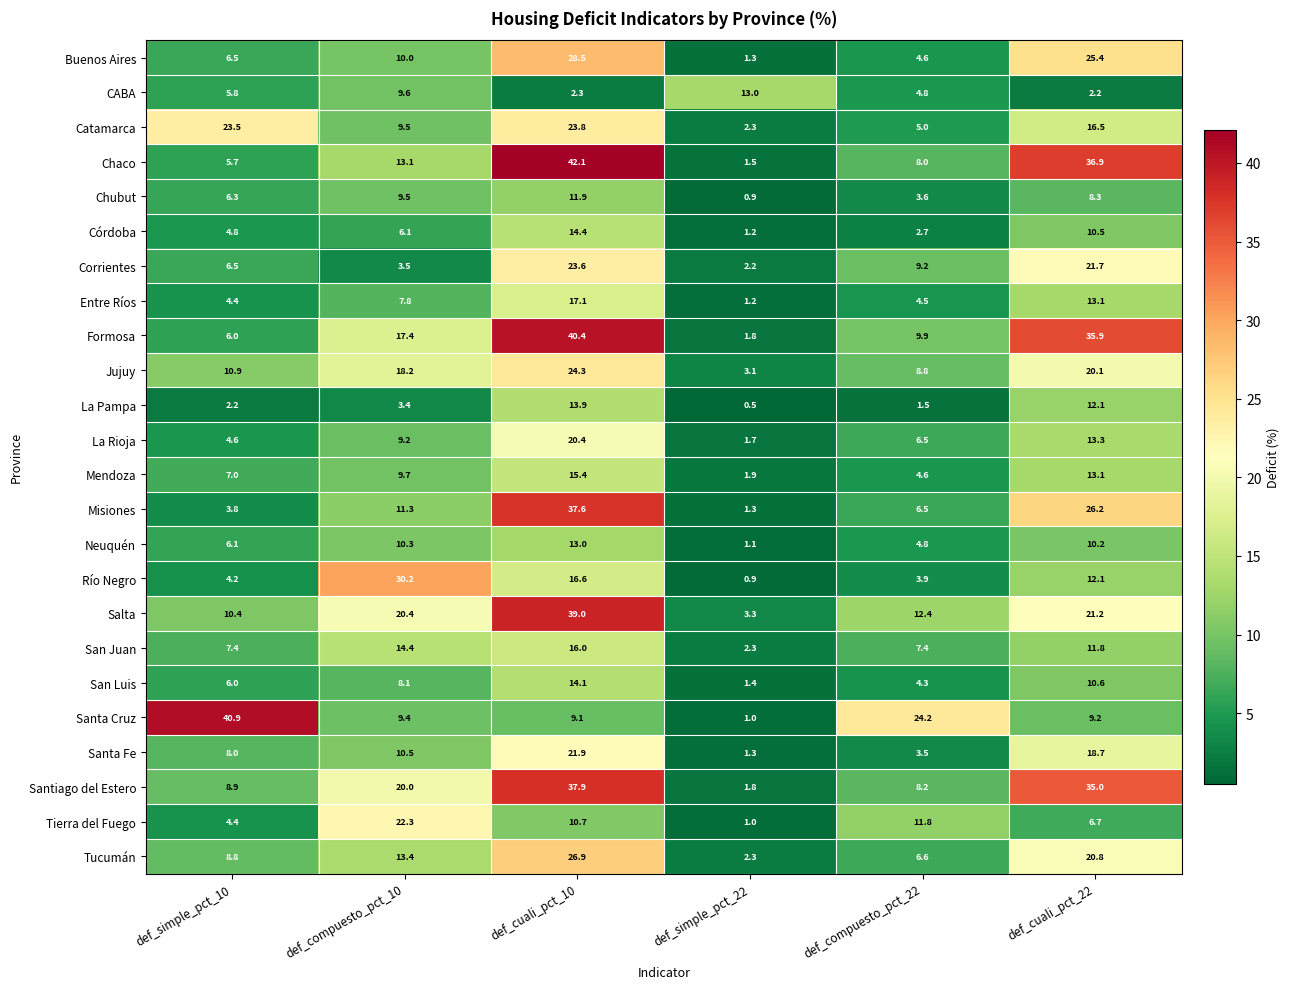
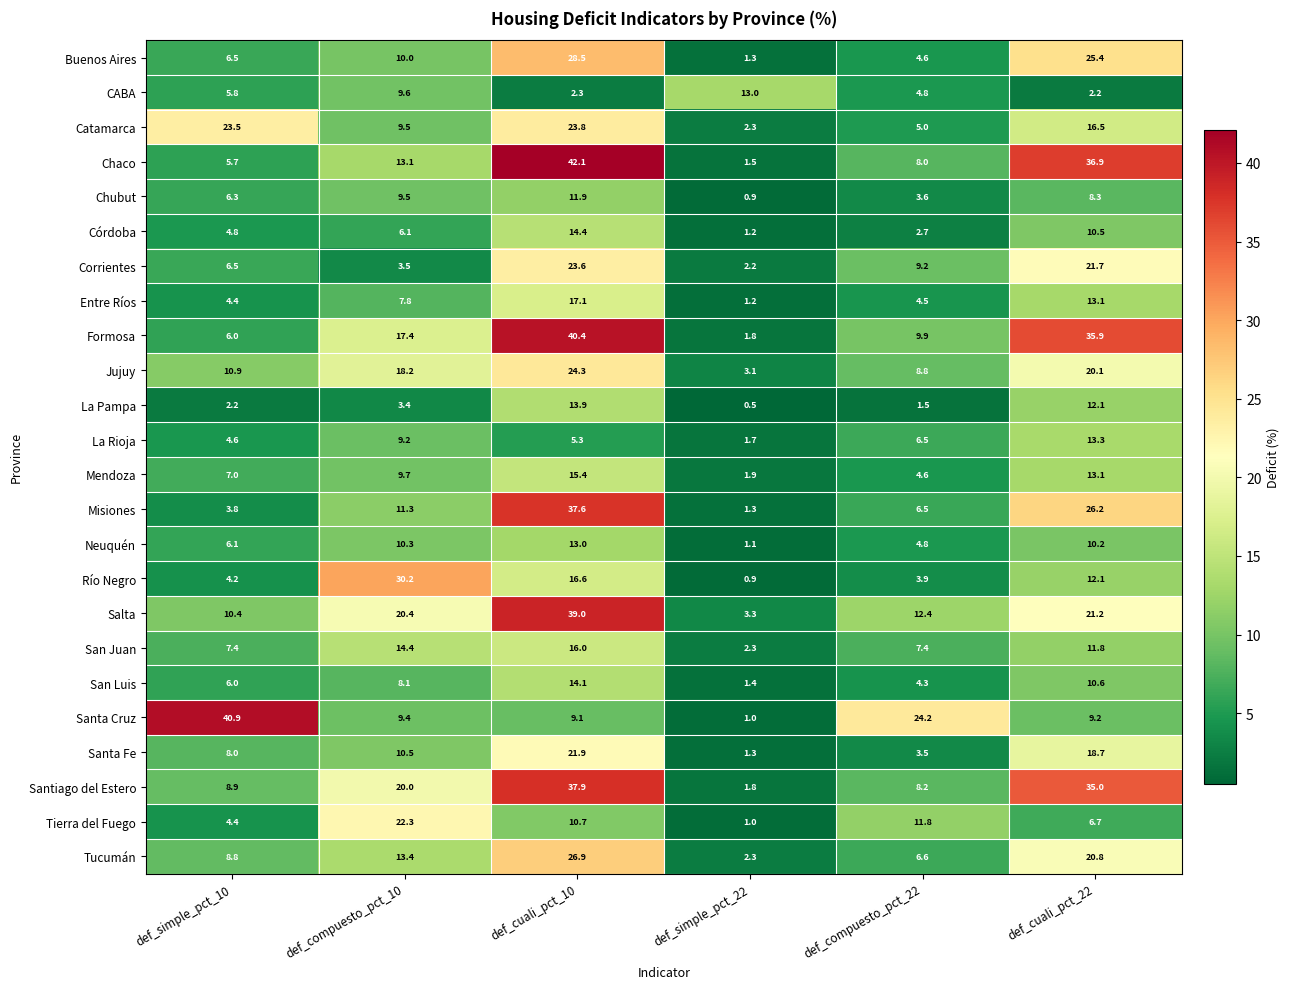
La Rioja, def_cuali_pct_10: 20.4 -> 5.3
